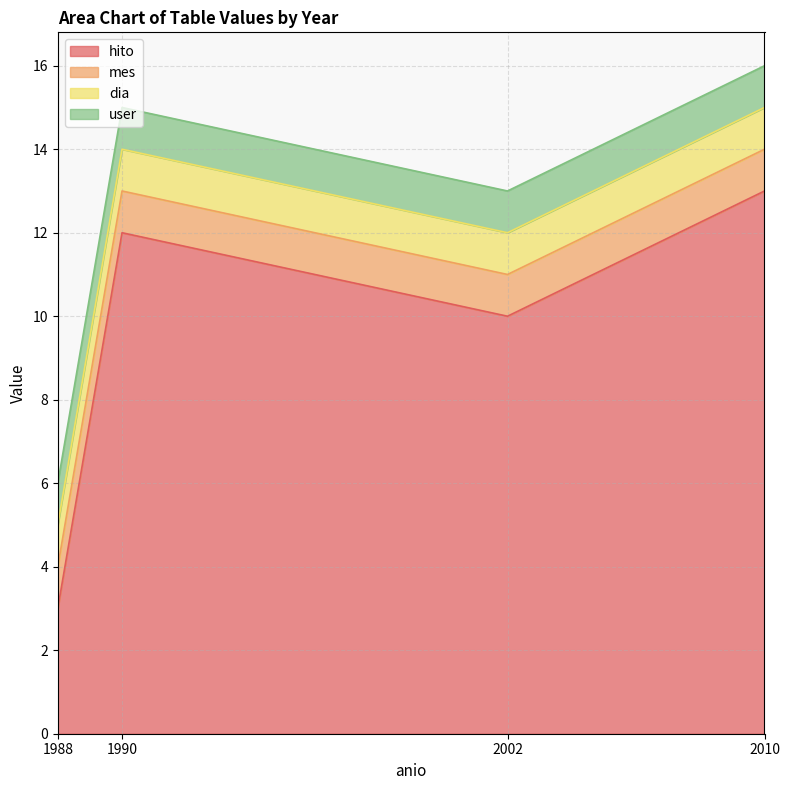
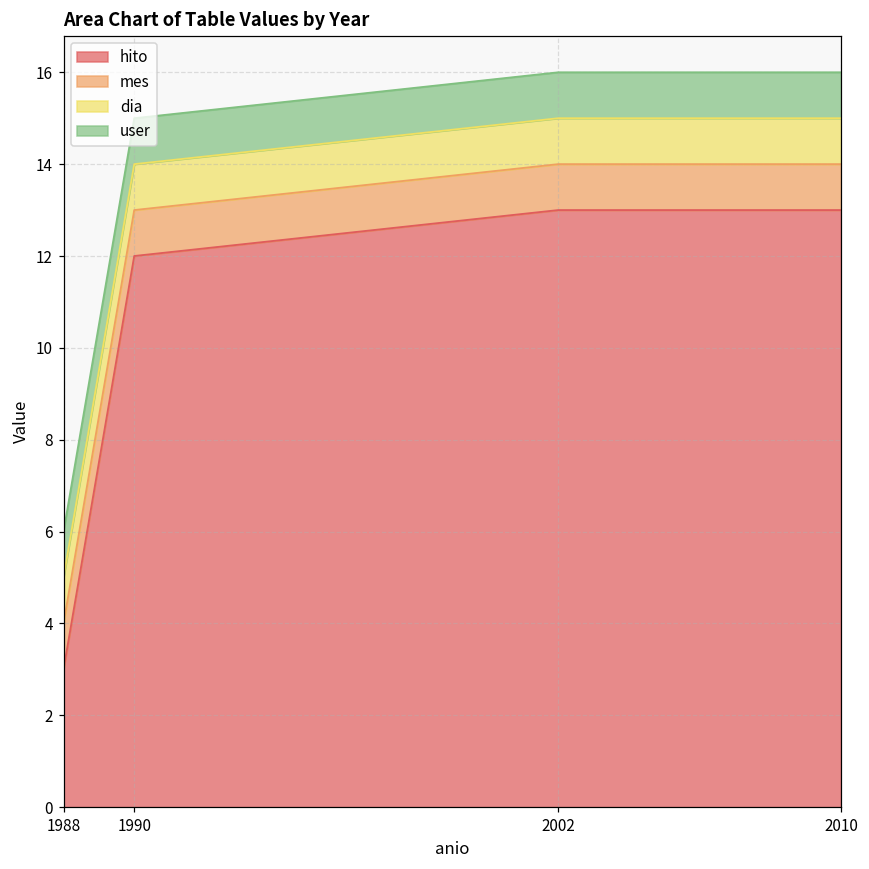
hito, 2002: 10 -> 13
